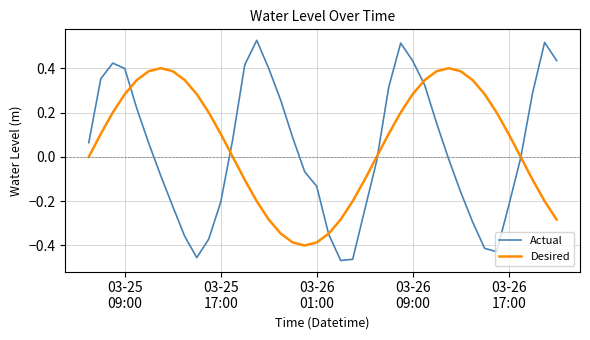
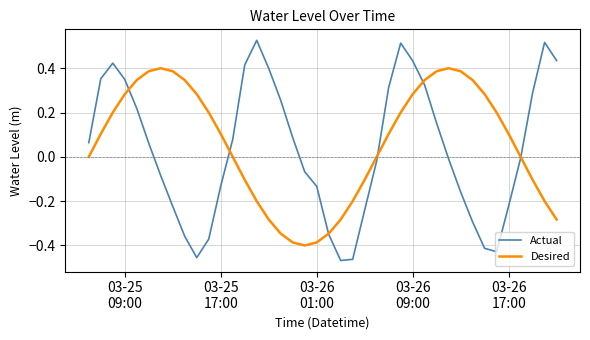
Actual, 03-25 09:00: 0.40 -> 0.35
Actual, 03-25 17:00: -0.20 -> -0.13
